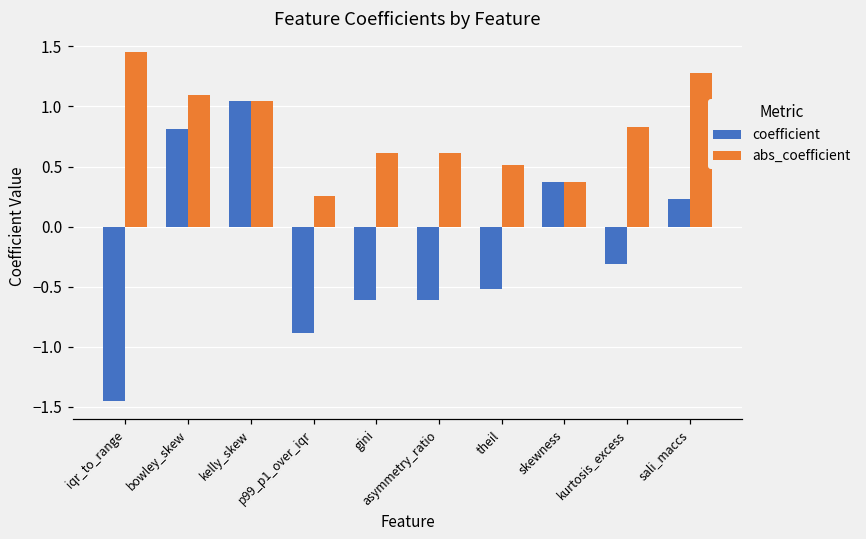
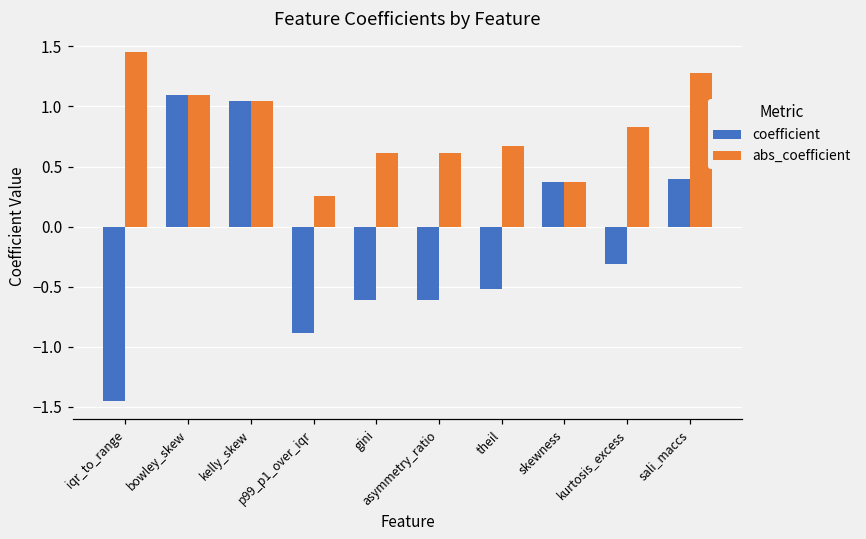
coefficient, bowley_skew: 0.81 -> 1.09
abs_coefficient, theil: 0.52 -> 0.67
coefficient, sali_maccs: 0.23 -> 0.40
